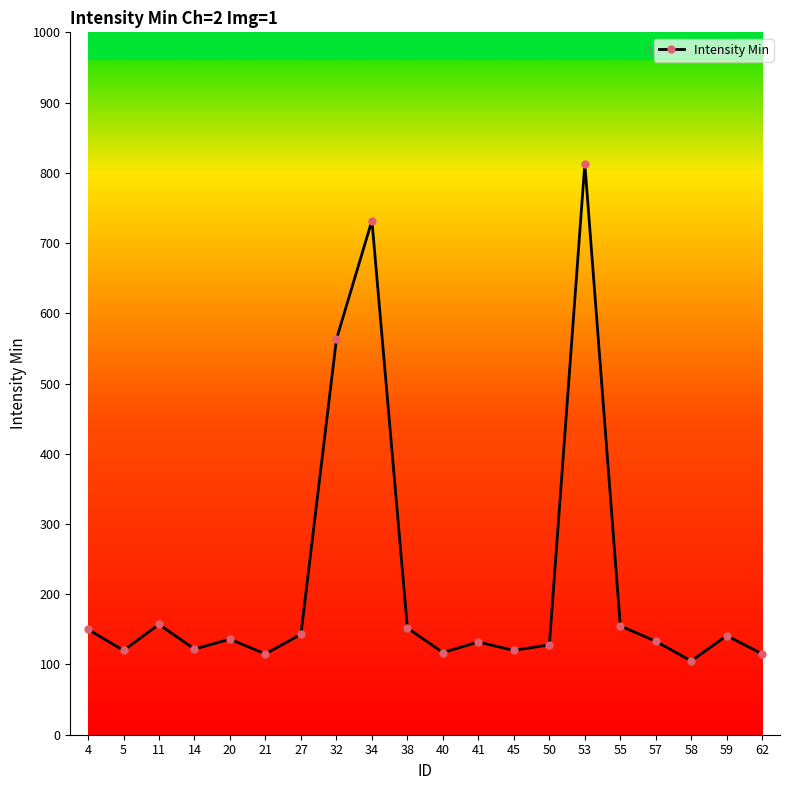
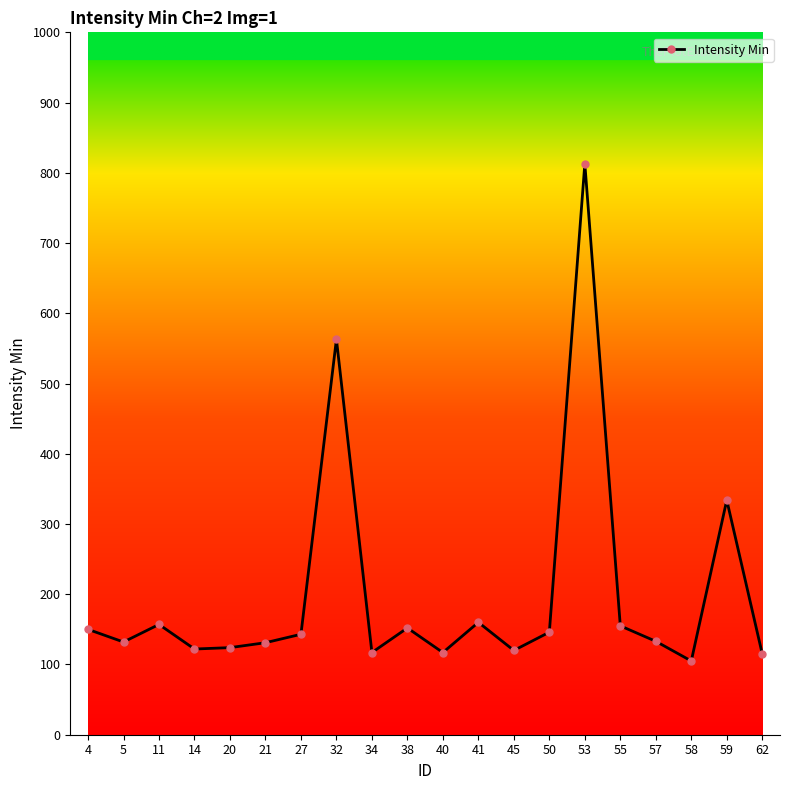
5: 120 -> 130
20: 140 -> 120
21: 120 -> 130
34: 730 -> 120
41: 130 -> 160
50: 130 -> 150
59: 140 -> 330
